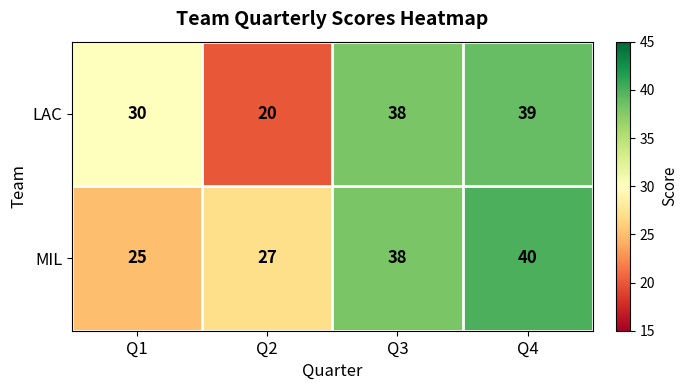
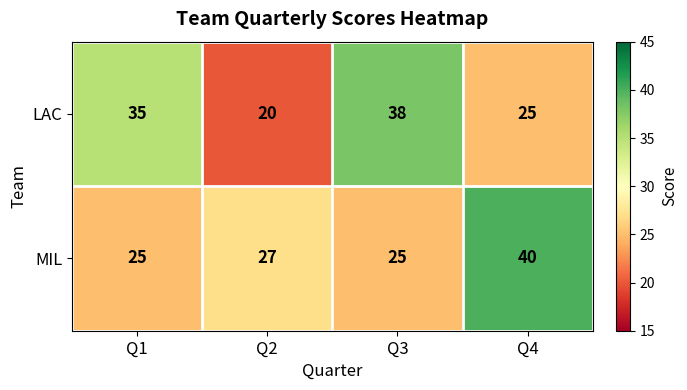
LAC, Q1: 30 -> 35
LAC, Q4: 39 -> 25
MIL, Q3: 38 -> 25
